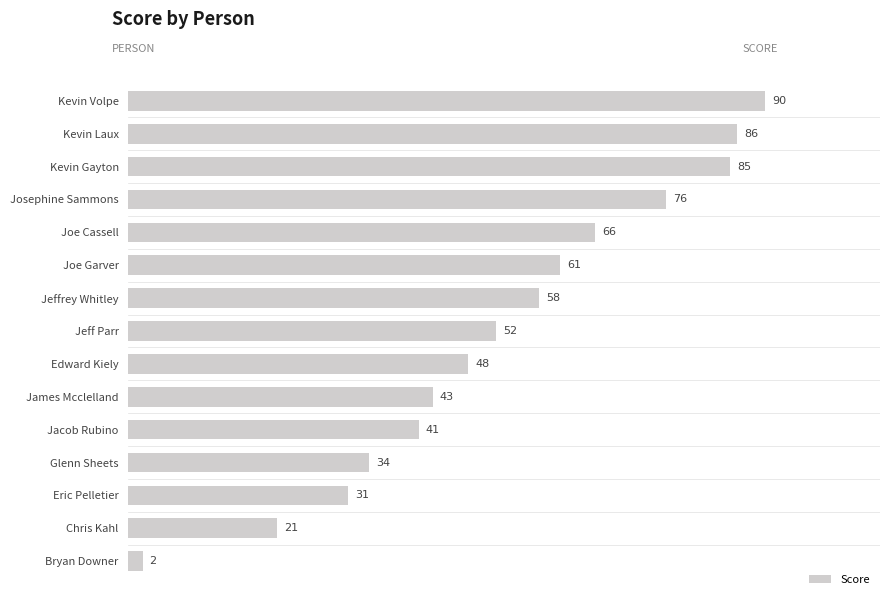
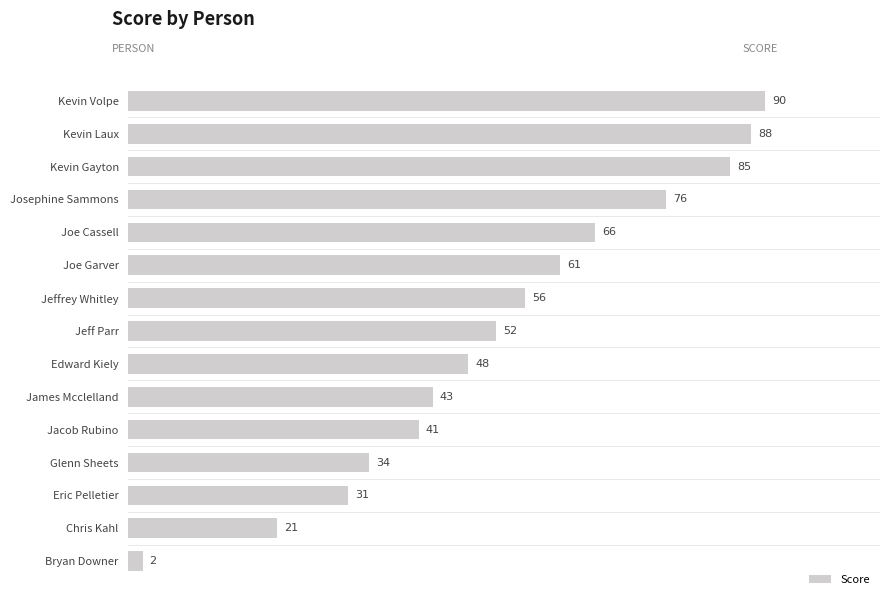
Kevin Laux: 86 -> 88
Jeffrey Whitley: 58 -> 56
